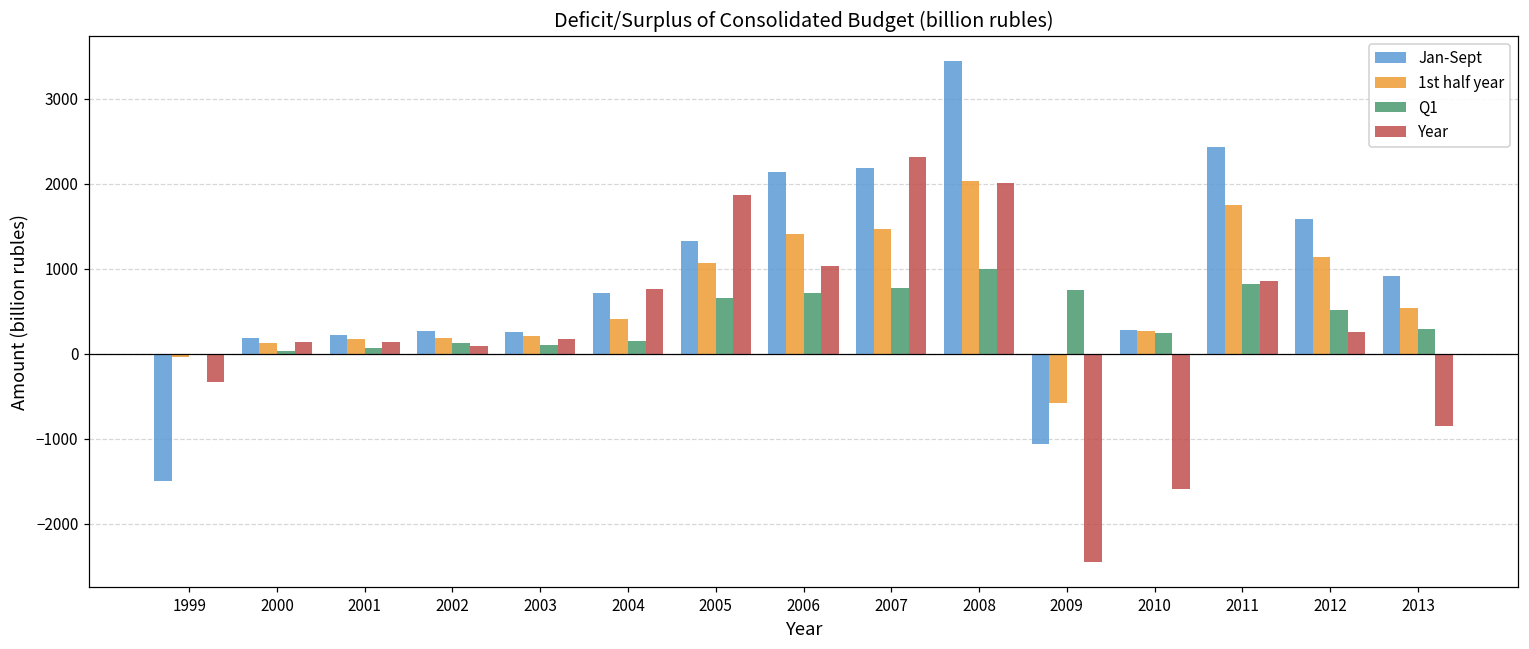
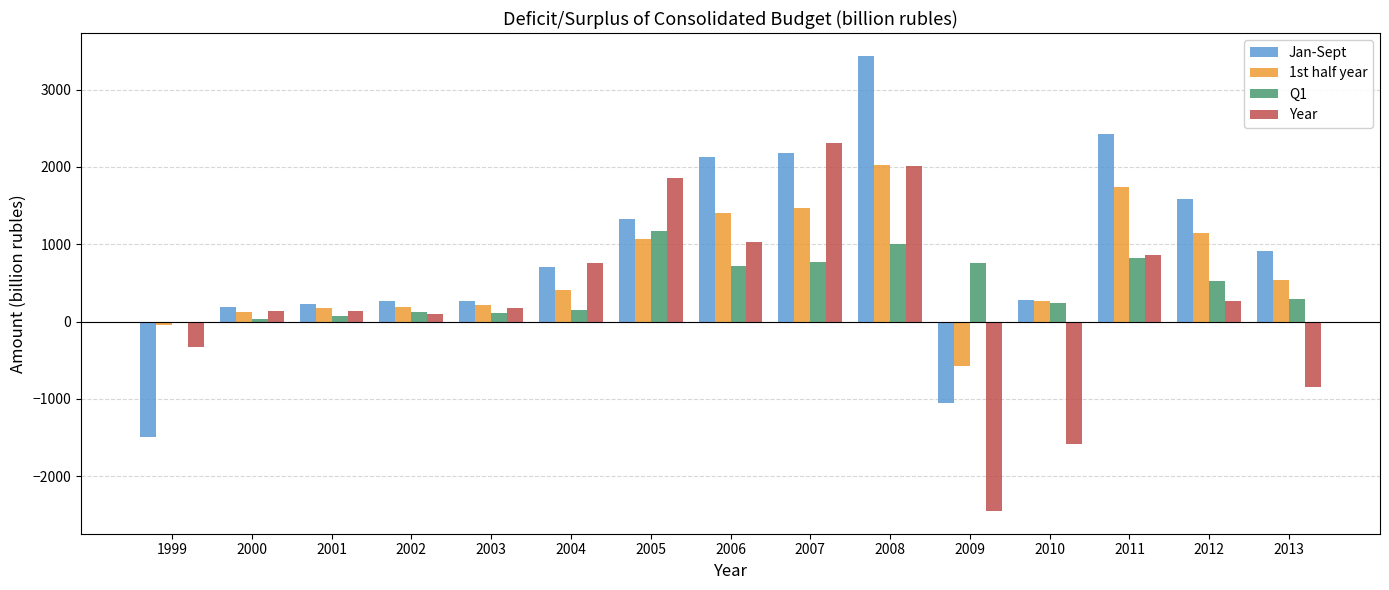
Q1, 2005: 700 -> 1200
